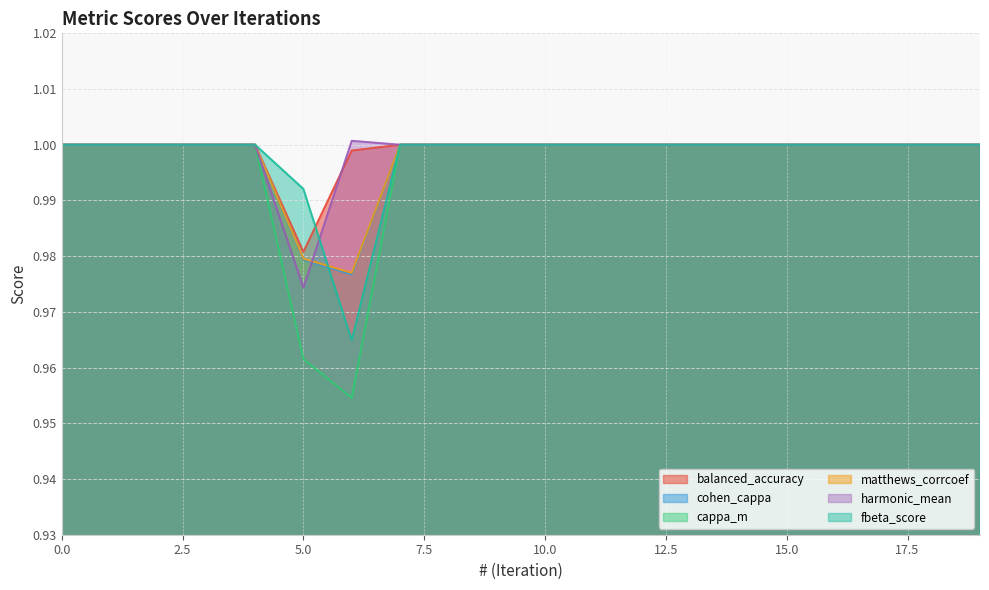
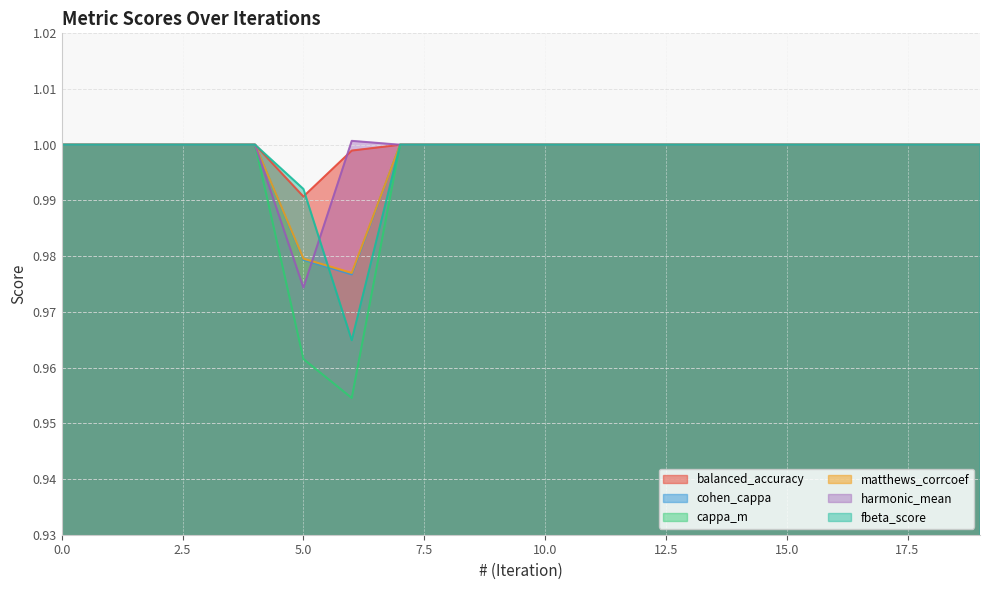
balanced_accuracy, 5.0: 0.981 -> 0.991
